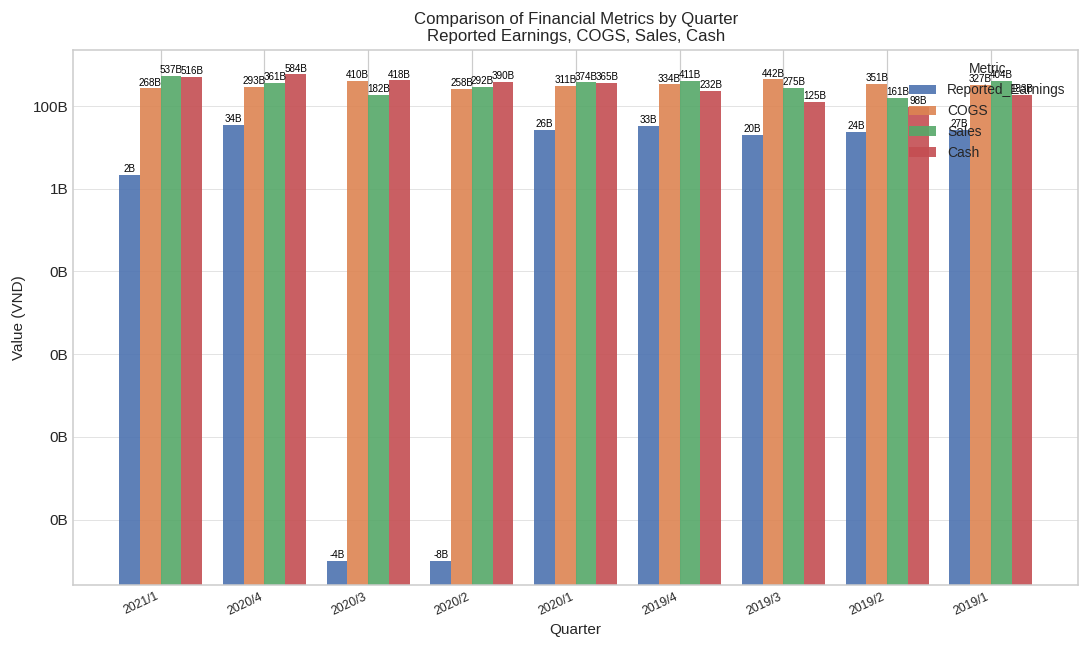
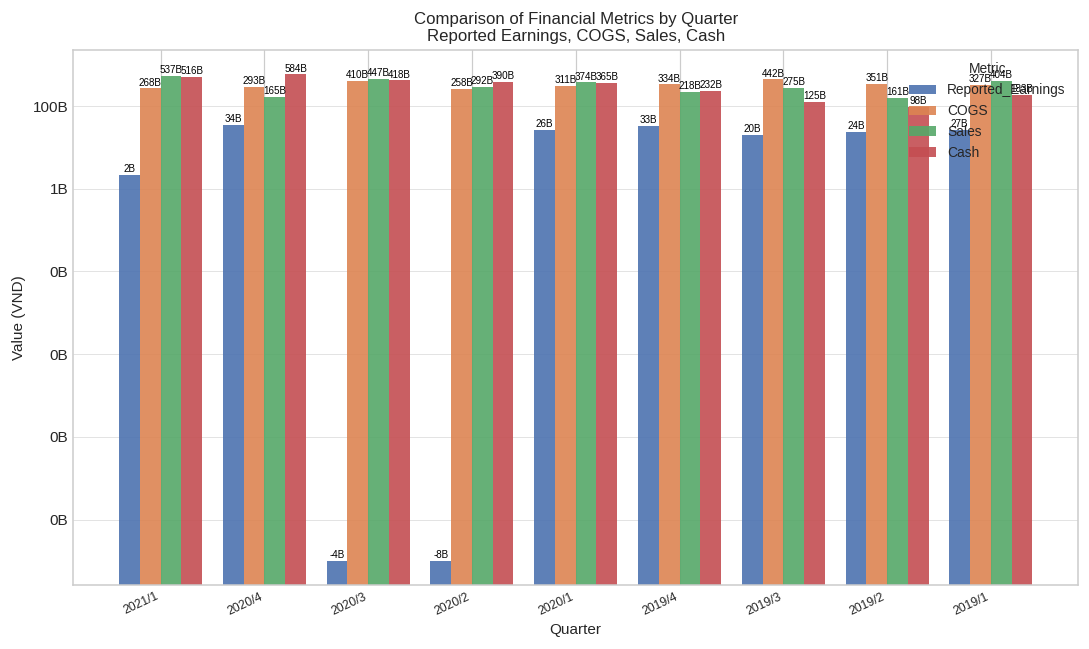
Sales, 2020/4: 361B -> 165B
Sales, 2020/3: 182B -> 447B
Sales, 2019/4: 411B -> 218B
